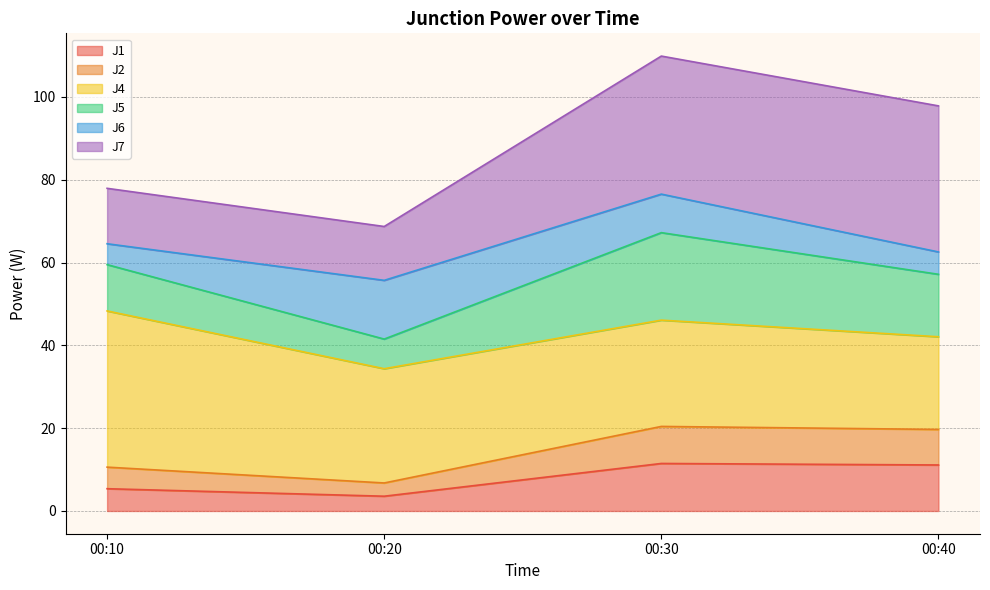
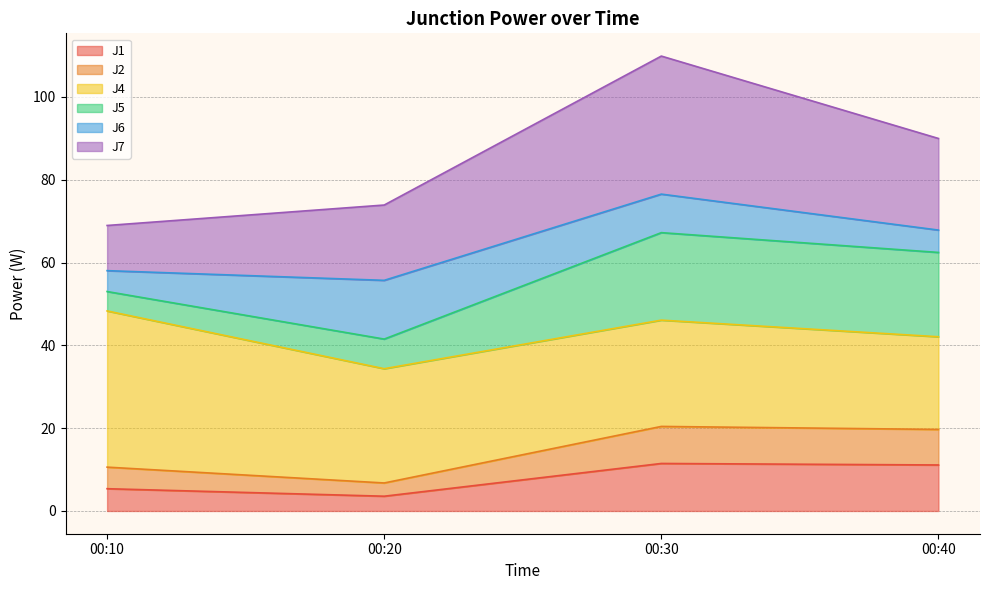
J5, 00:10: 11 -> 5
J7, 00:10: 13 -> 11
J7, 00:20: 13 -> 18
J5, 00:40: 15 -> 20
J7, 00:40: 35 -> 22
